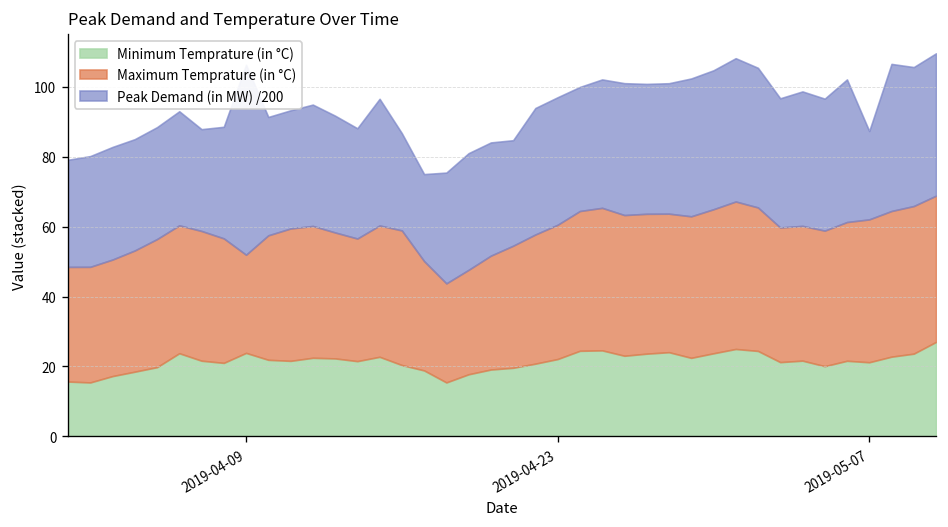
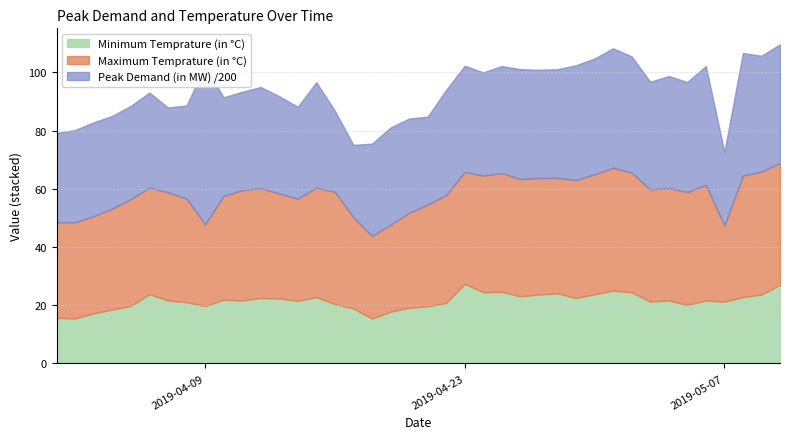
Minimum Temprature (in °C), 2019-04-09: 24 -> 20
Minimum Temprature (in °C), 2019-04-23: 22 -> 27
Maximum Temprature (in °C), 2019-05-07: 41 -> 26
